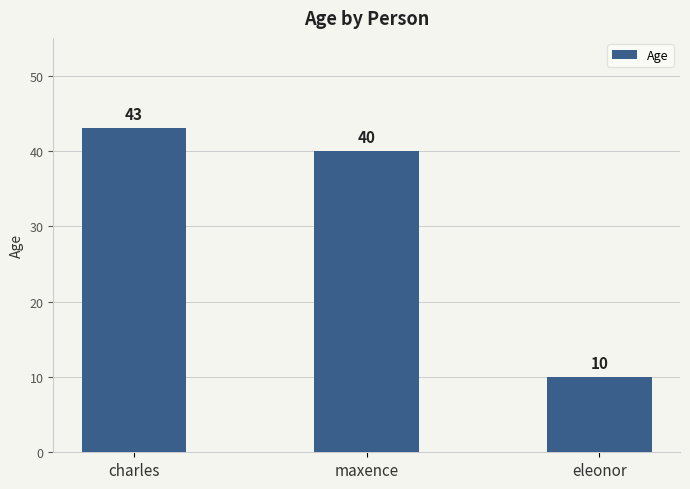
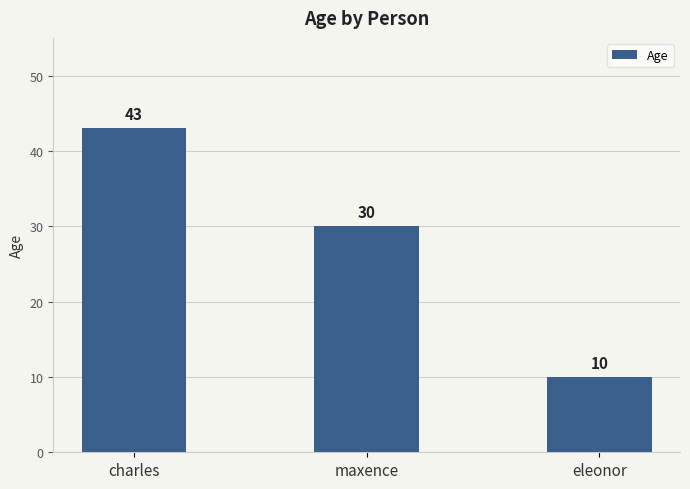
maxence: 40 -> 30
